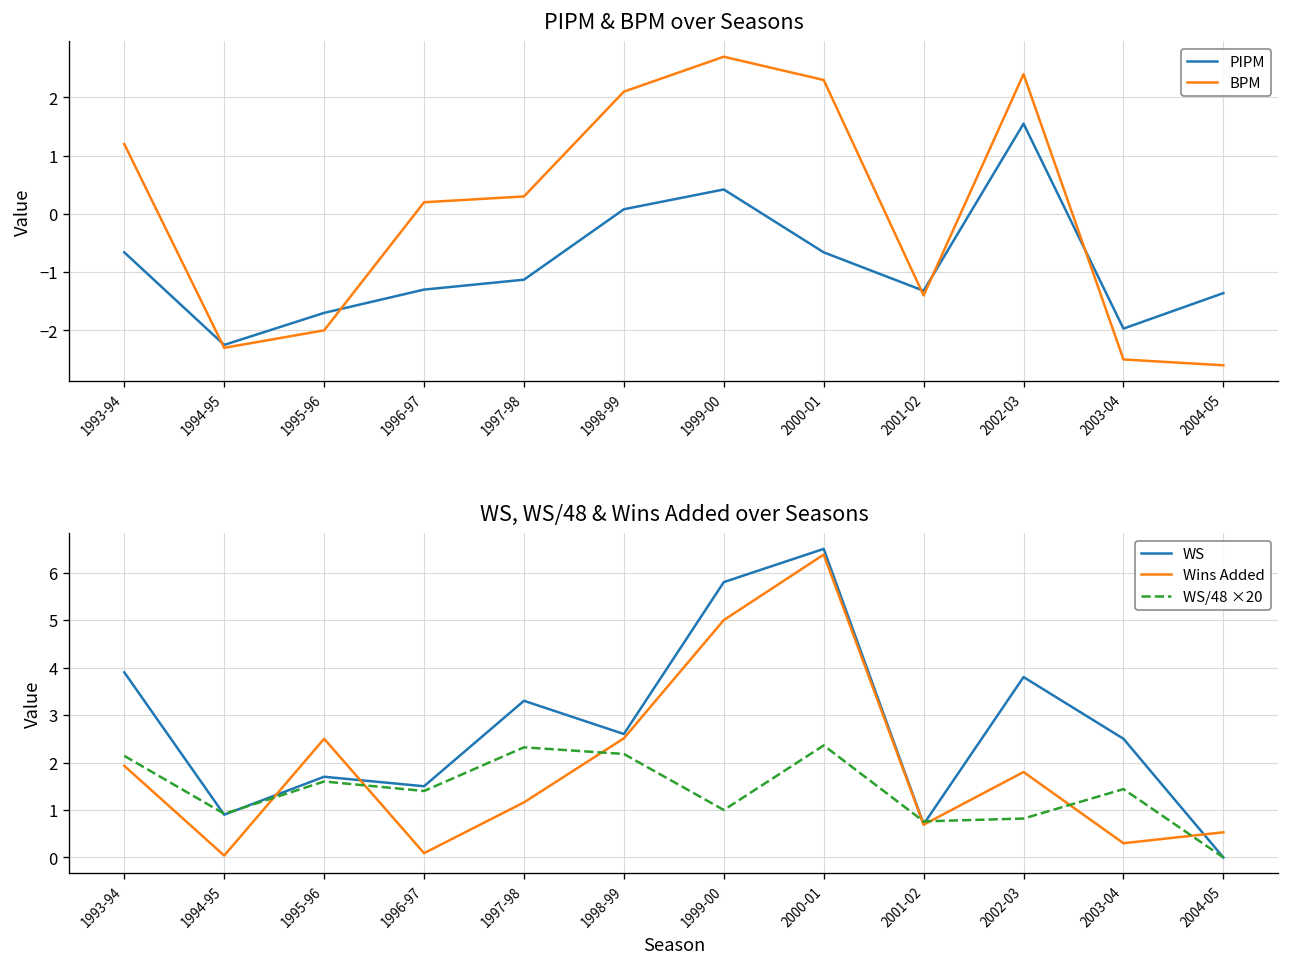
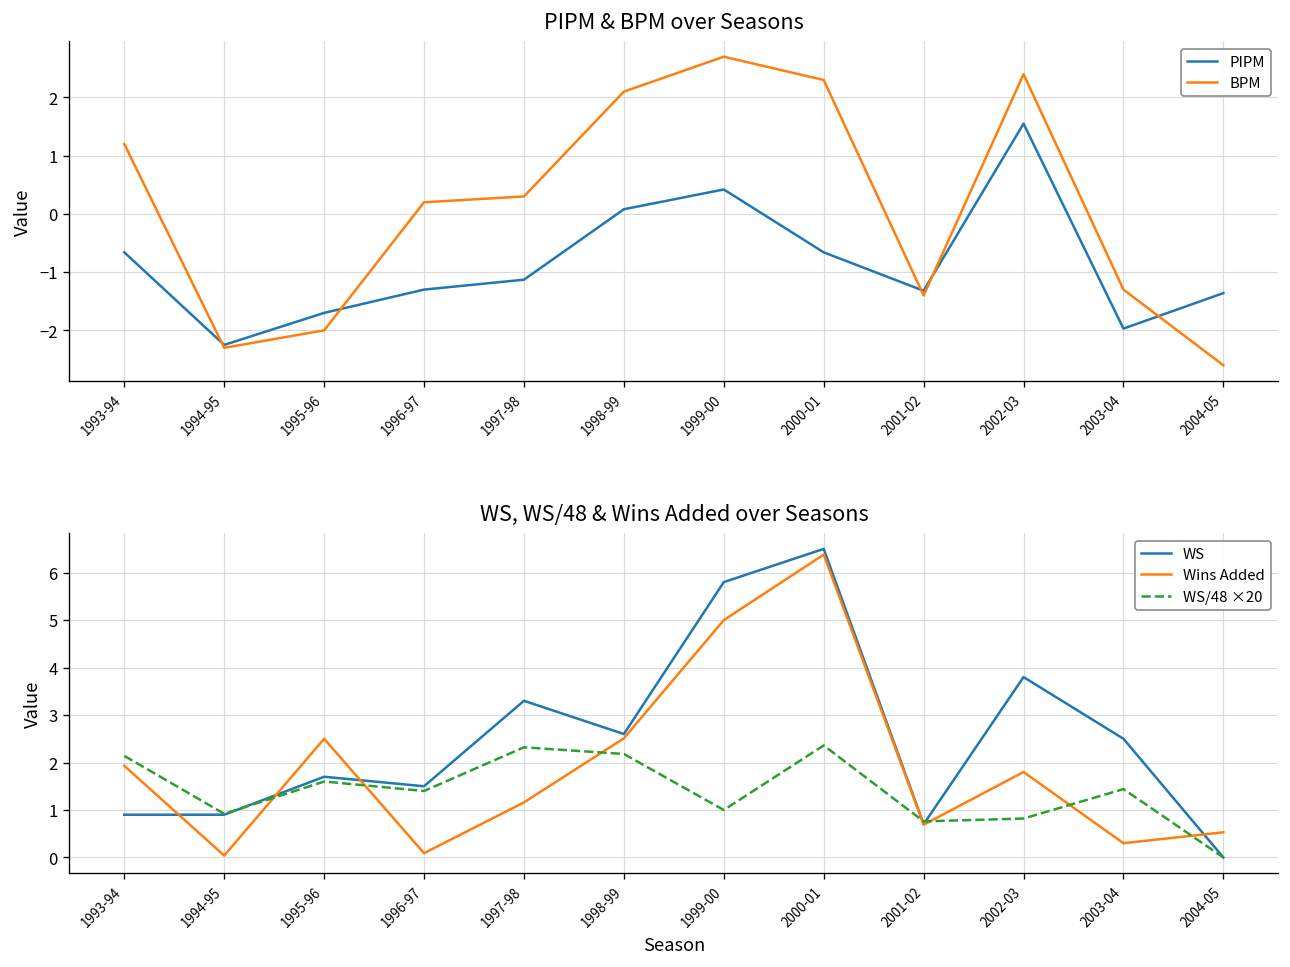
PIPM & BPM over Seasons, BPM, 2003-04: -2.5 -> -1.3
WS, WS/48 & Wins Added over Seasons, WS, 1993-94: 3.9 -> 0.9
